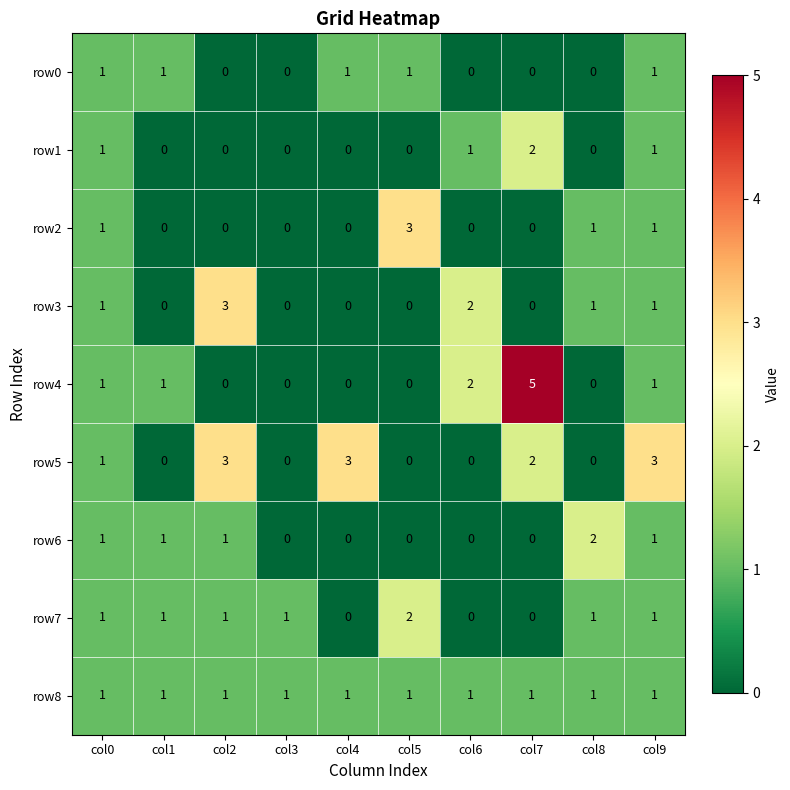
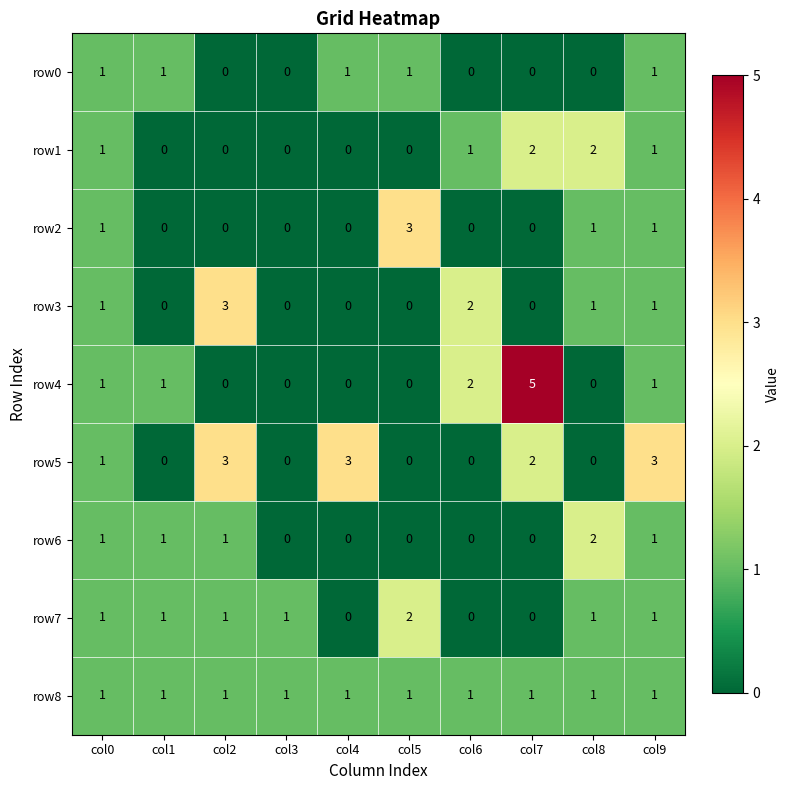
row1, col8: 0 -> 2
